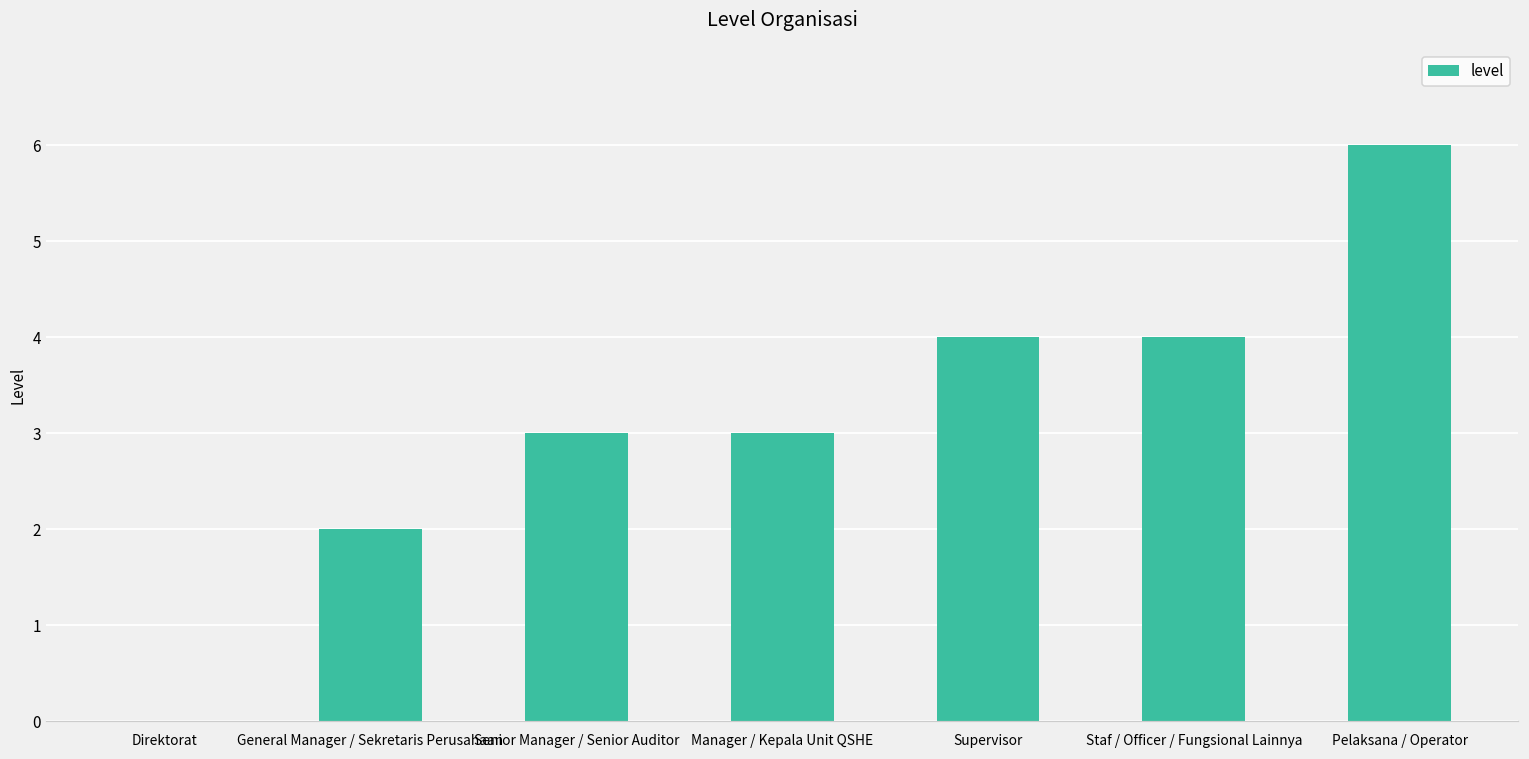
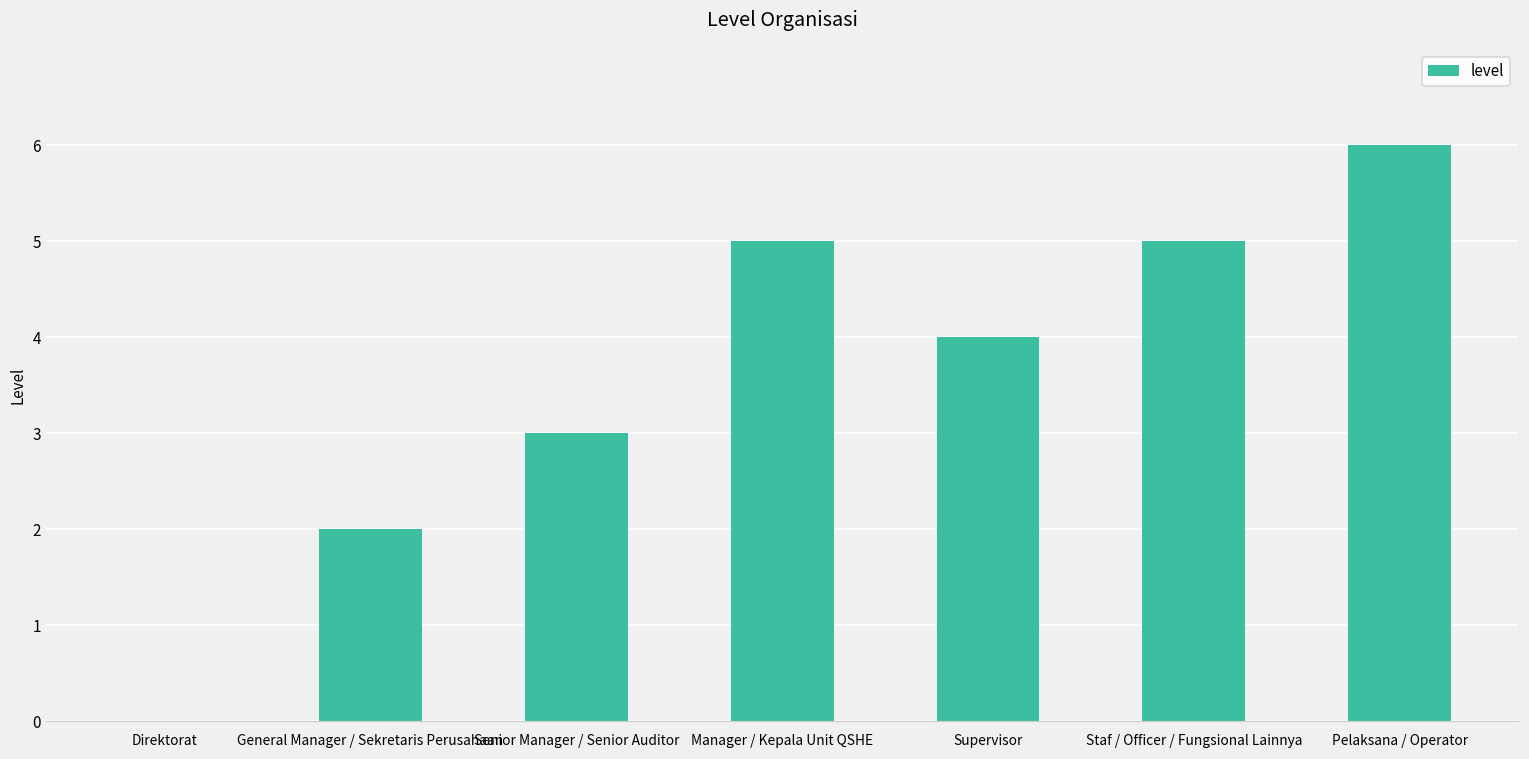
Manager / Kepala Unit QSHE: 3 -> 5
Staf / Officer / Fungsional Lainnya: 4 -> 5
